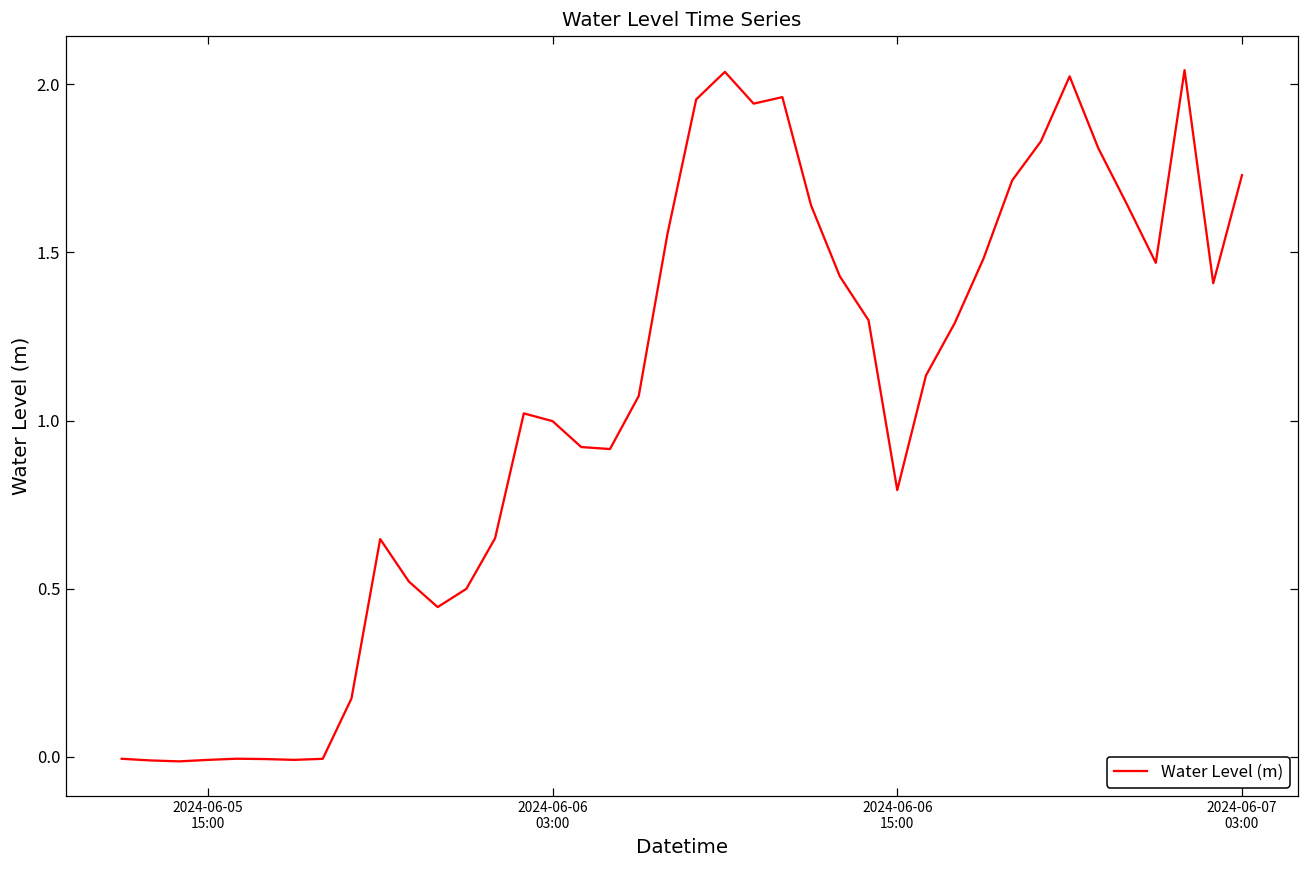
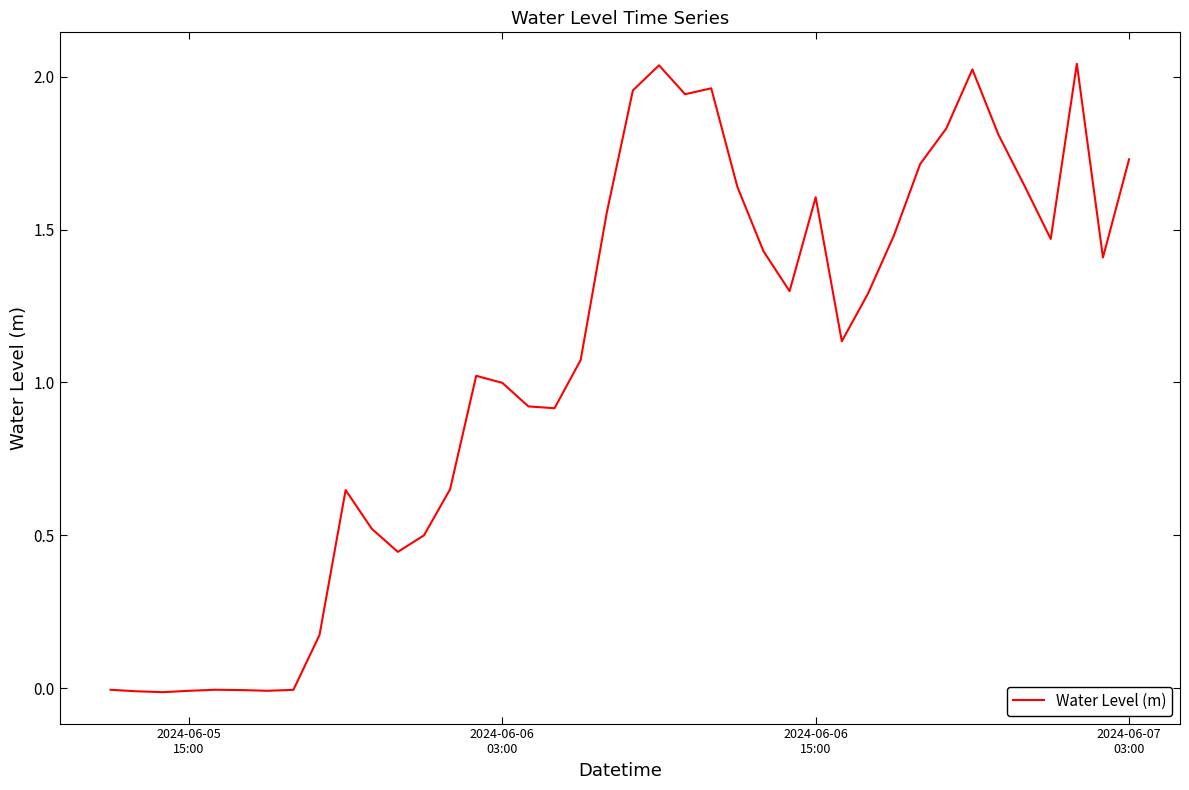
2024-06-06 15:00: 0.79 -> 1.61
